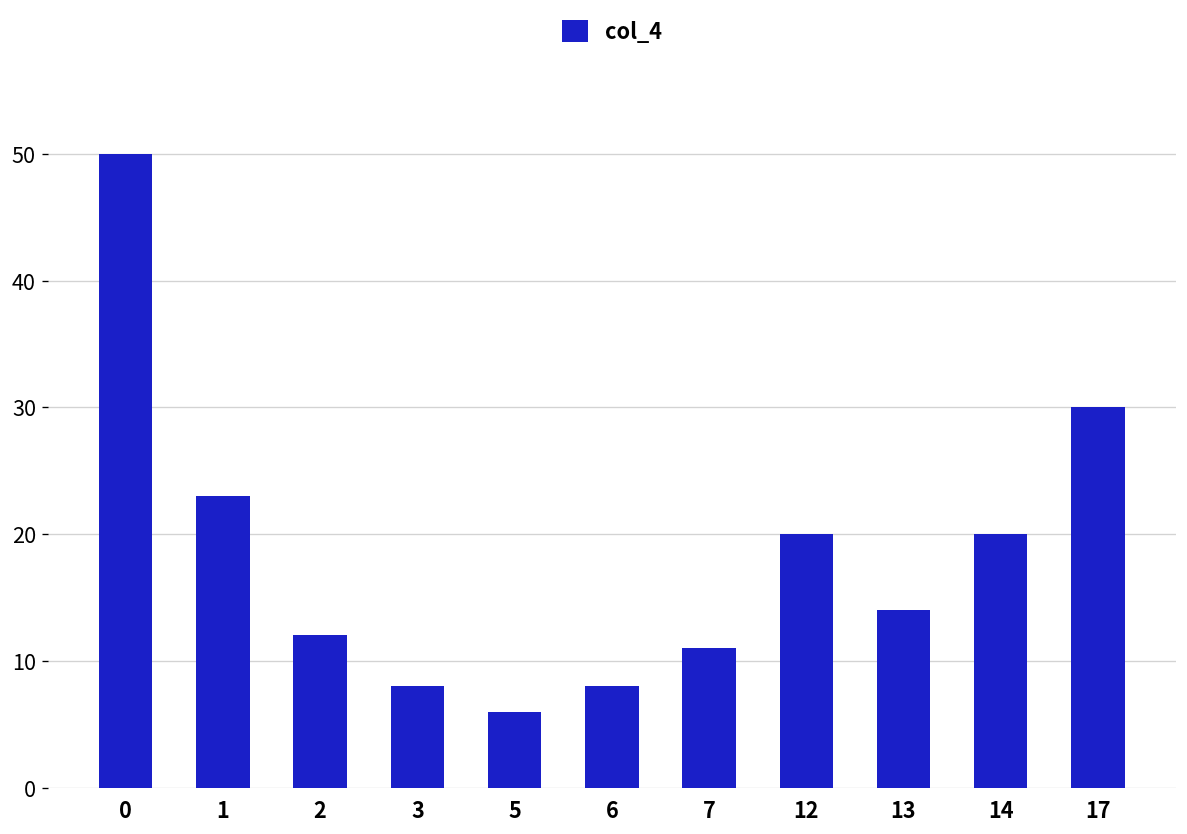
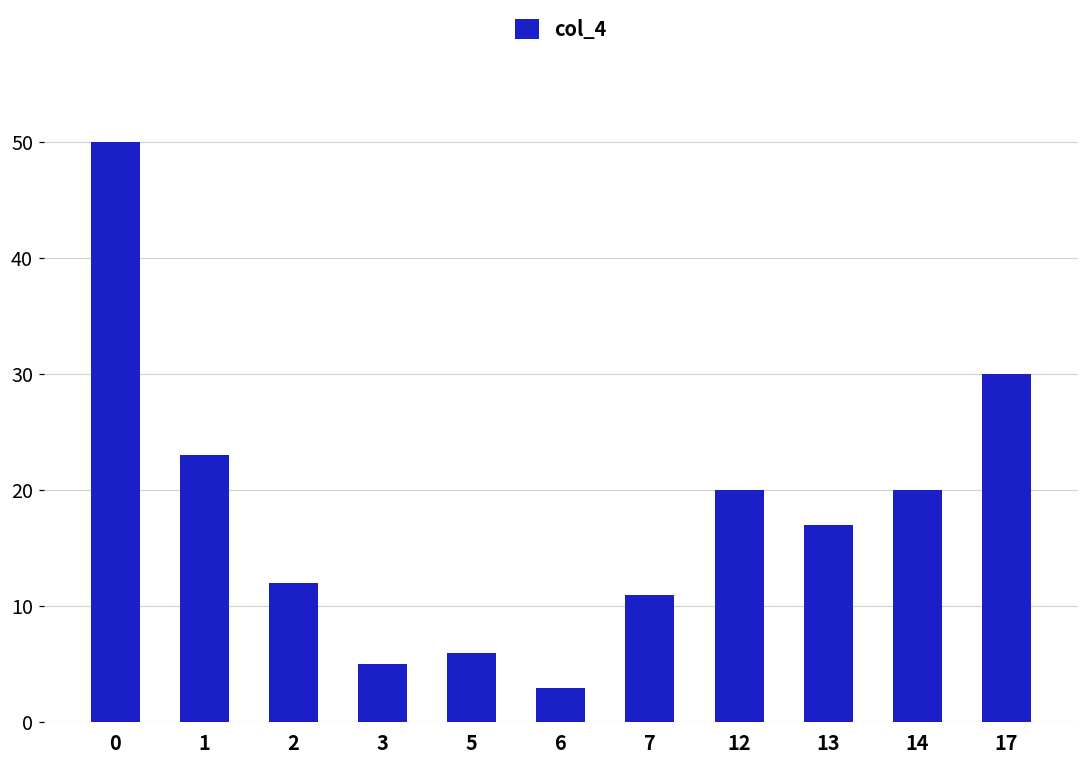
3: 8 -> 5
6: 8 -> 3
13: 14 -> 17
